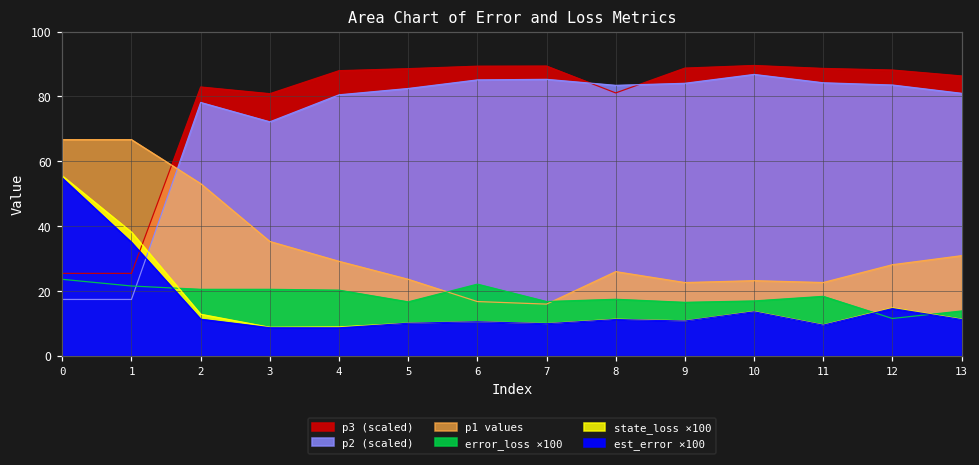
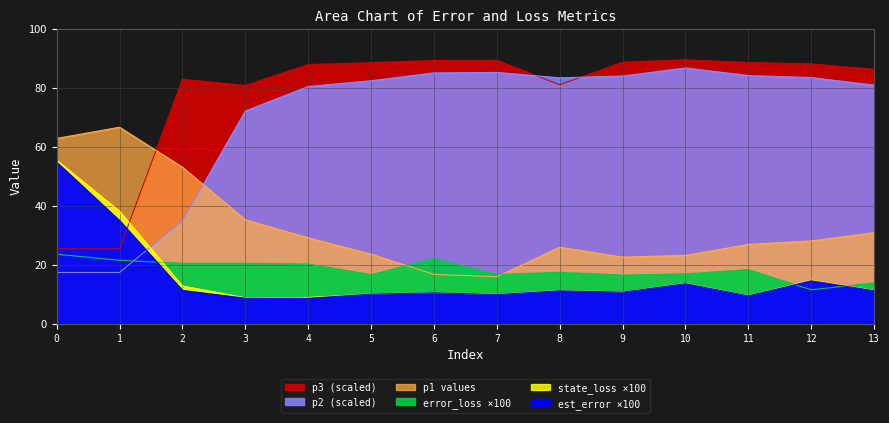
p1 values, 0: 67 -> 63
p2 (scaled), 2: 78 -> 35
p1 values, 11: 23 -> 27
